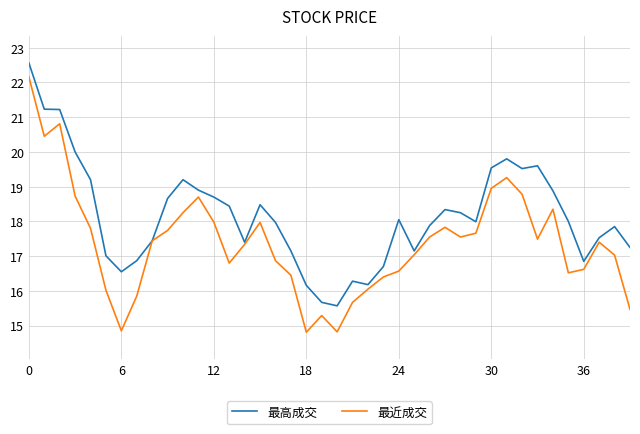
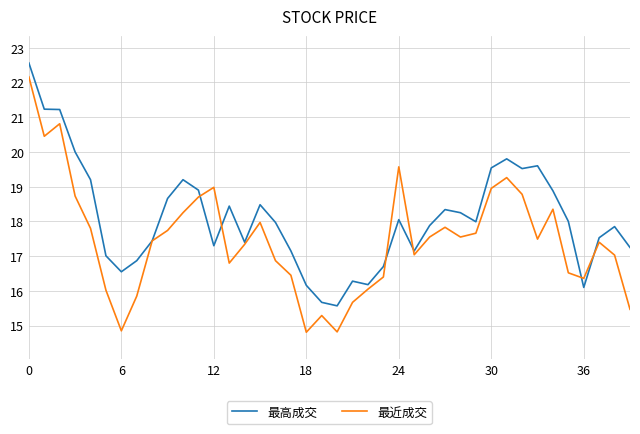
最高成交, 12: 18.7 -> 17.3
最近成交, 12: 18.0 -> 19.0
最近成交, 24: 16.6 -> 19.6
最高成交, 36: 16.9 -> 16.1
最近成交, 36: 16.6 -> 16.4
